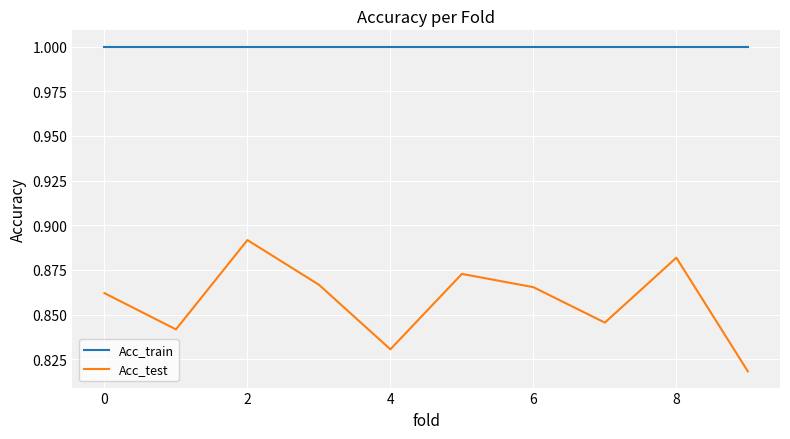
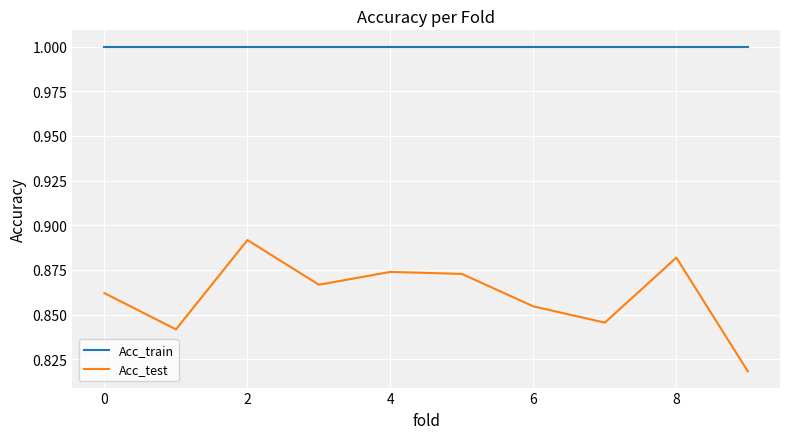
Acc_test, 4: 0.831 -> 0.874
Acc_test, 6: 0.865 -> 0.855
